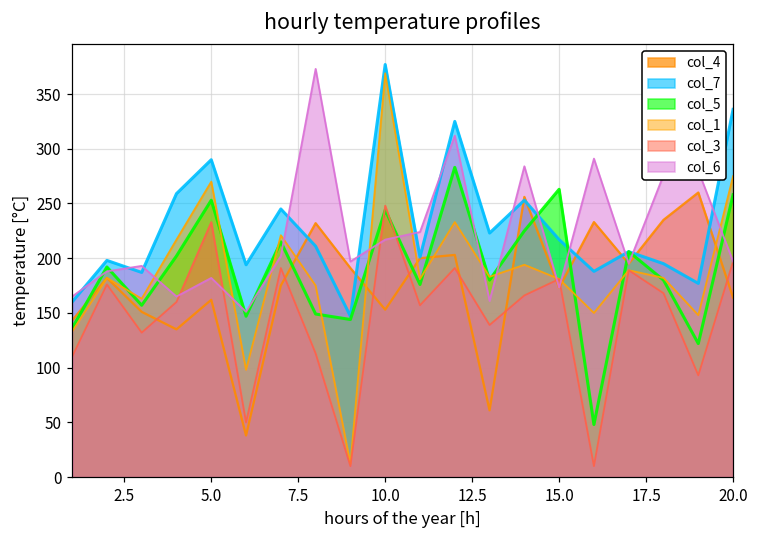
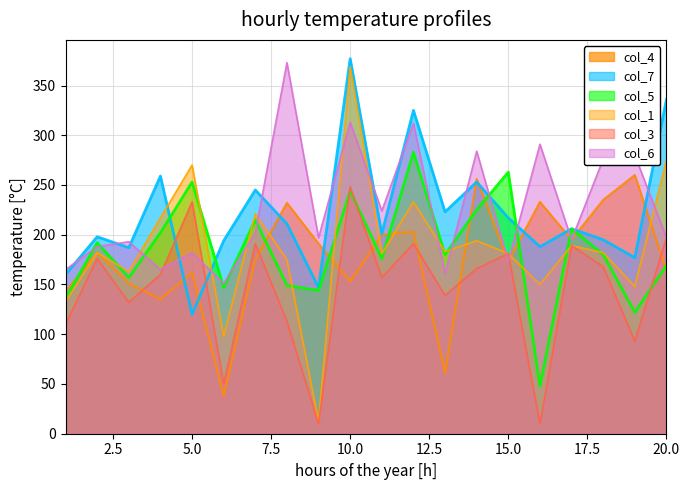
col_7, 5.0: 290 -> 120
col_6, 10.0: 220 -> 310
col_5, 20.0: 260 -> 170
